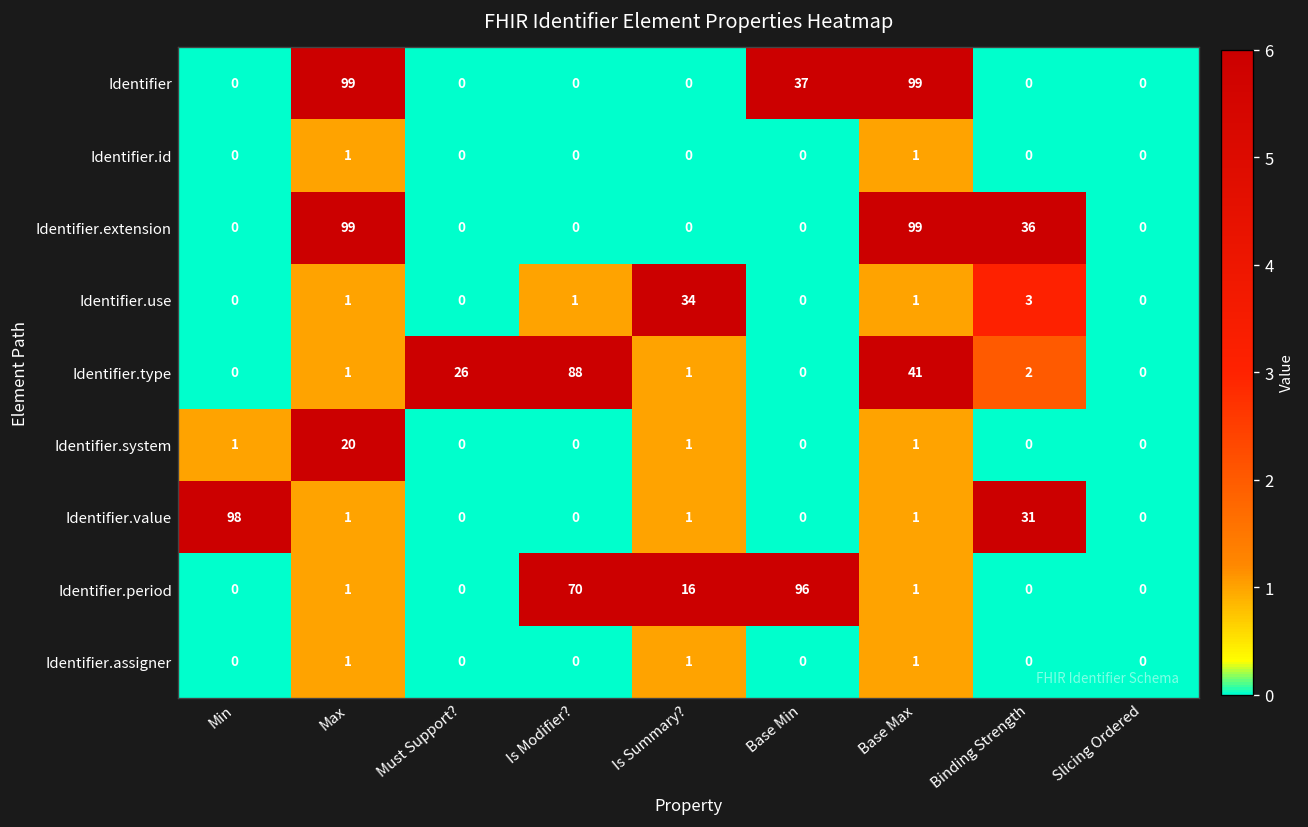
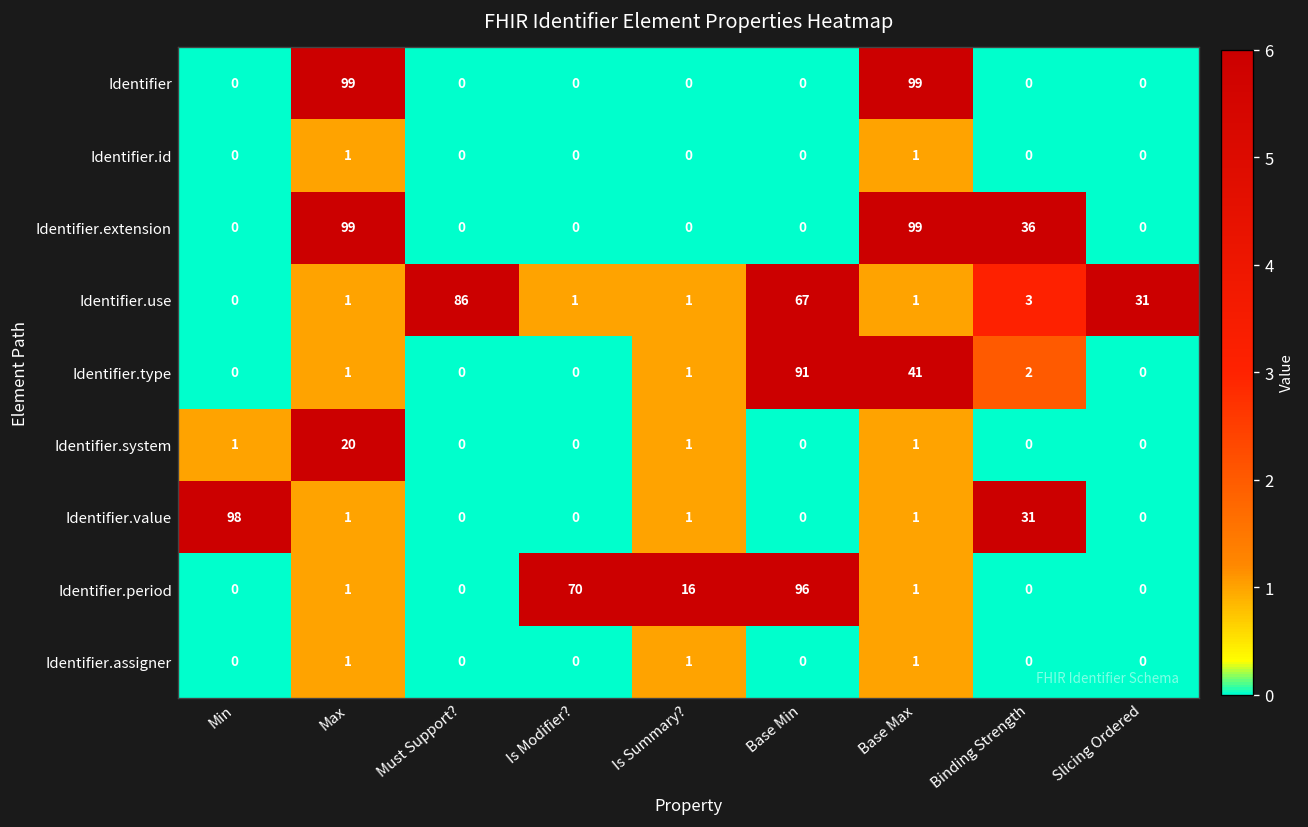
Identifier, Base Min: 37 -> 0
Identifier.use, Must Support?: 0 -> 86
Identifier.use, Is Summary?: 34 -> 1
Identifier.use, Base Min: 0 -> 67
Identifier.use, Slicing Ordered: 0 -> 31
Identifier.type, Must Support?: 26 -> 0
Identifier.type, Is Modifier?: 88 -> 0
Identifier.type, Base Min: 0 -> 91
